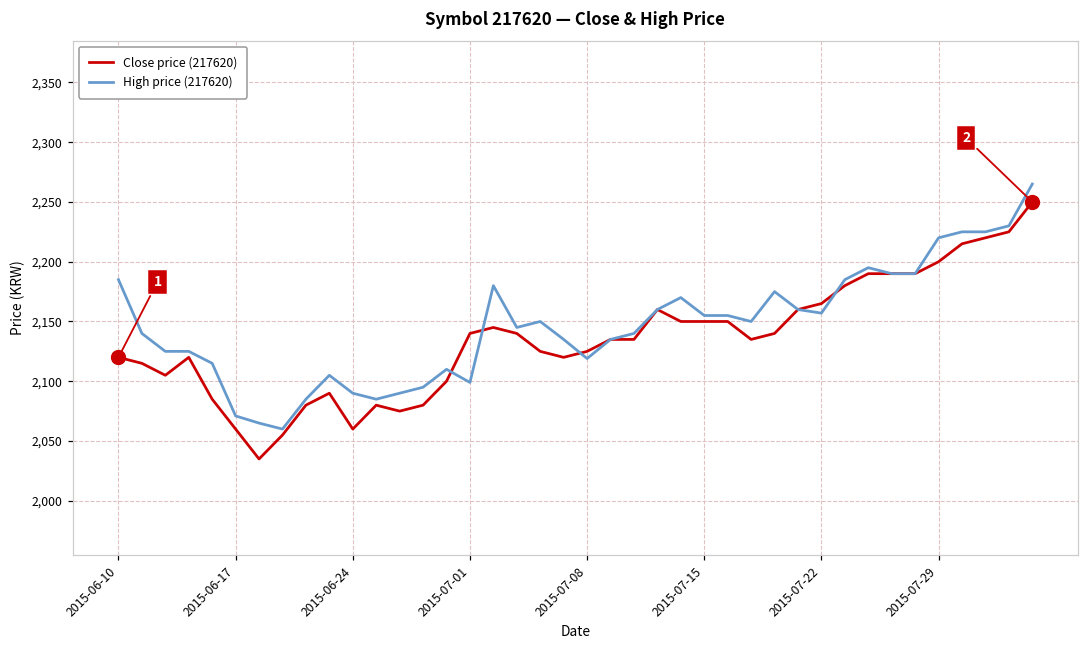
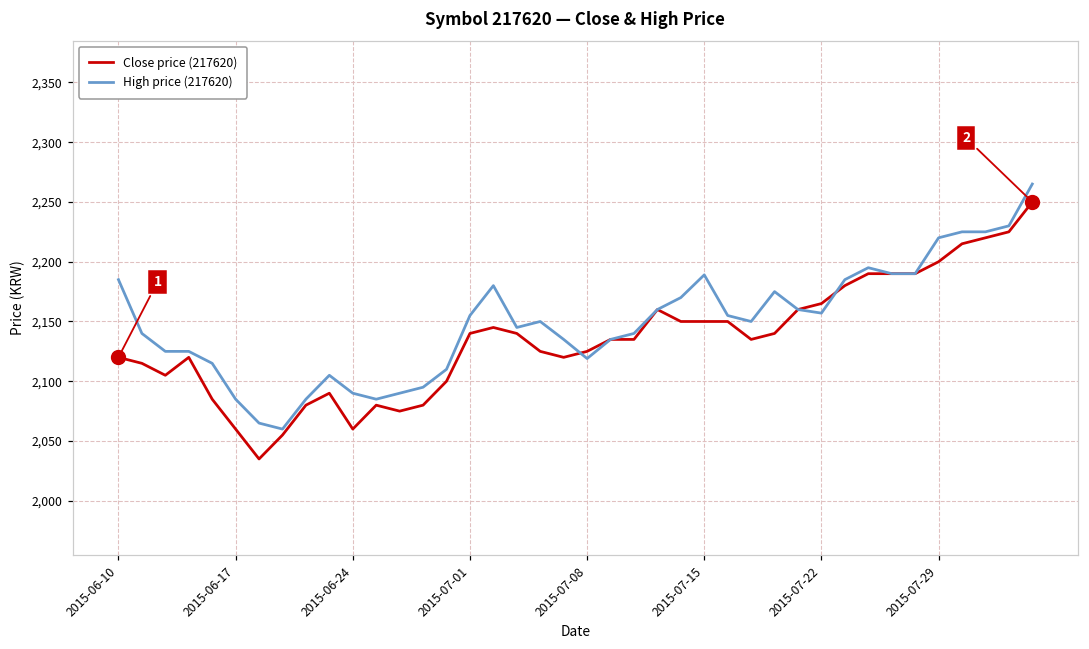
High price (217620), 2015-06-17: 2,071 -> 2,085
High price (217620), 2015-07-01: 2,099 -> 2,155
High price (217620), 2015-07-15: 2,155 -> 2,189
